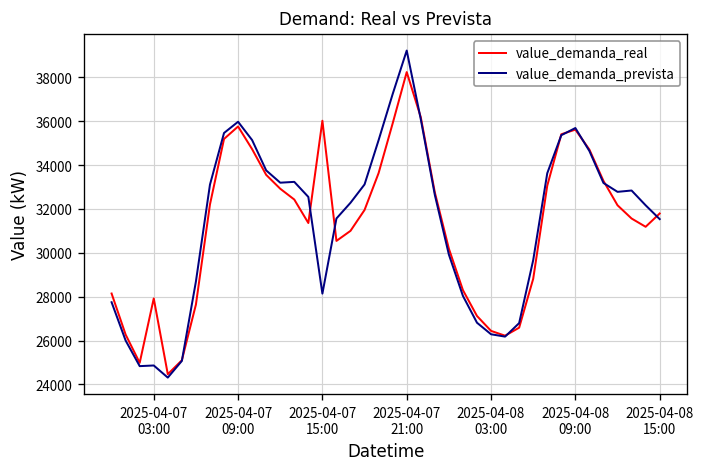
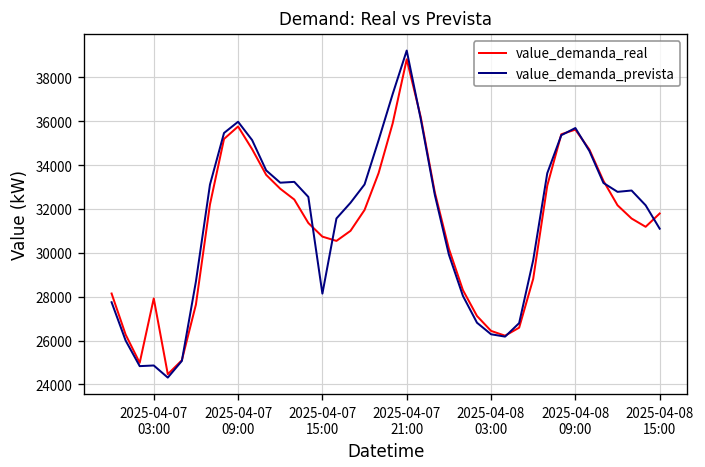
value_demanda_real, 2025-04-07 15:00: 36000 -> 30700
value_demanda_real, 2025-04-07 21:00: 38200 -> 38800
value_demanda_prevista, 2025-04-08 15:00: 31500 -> 31100
